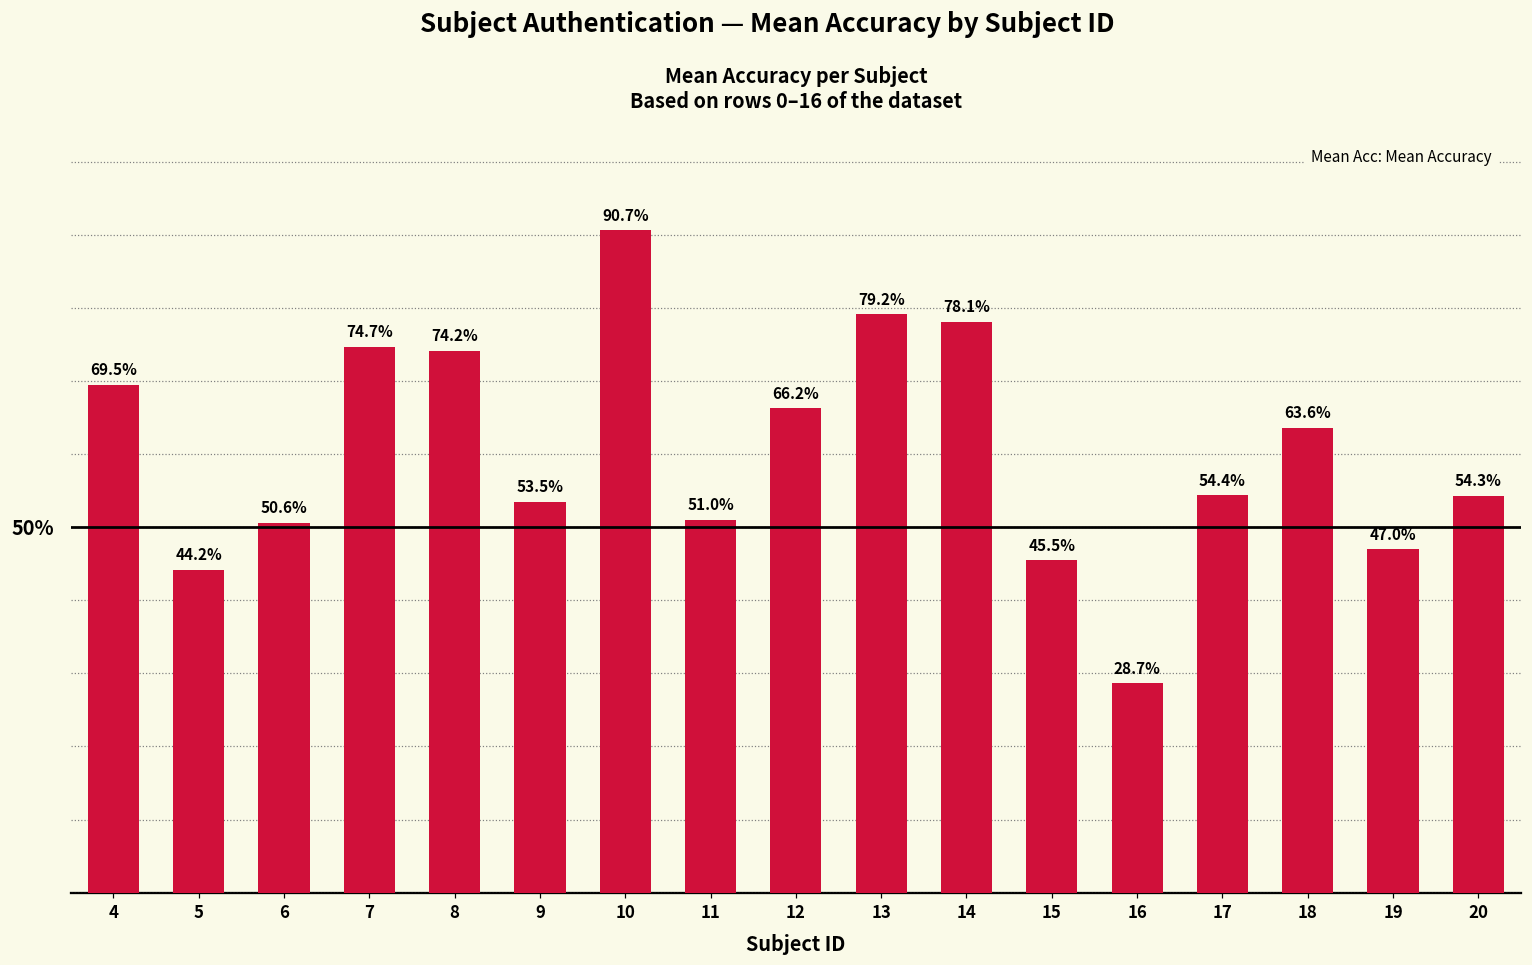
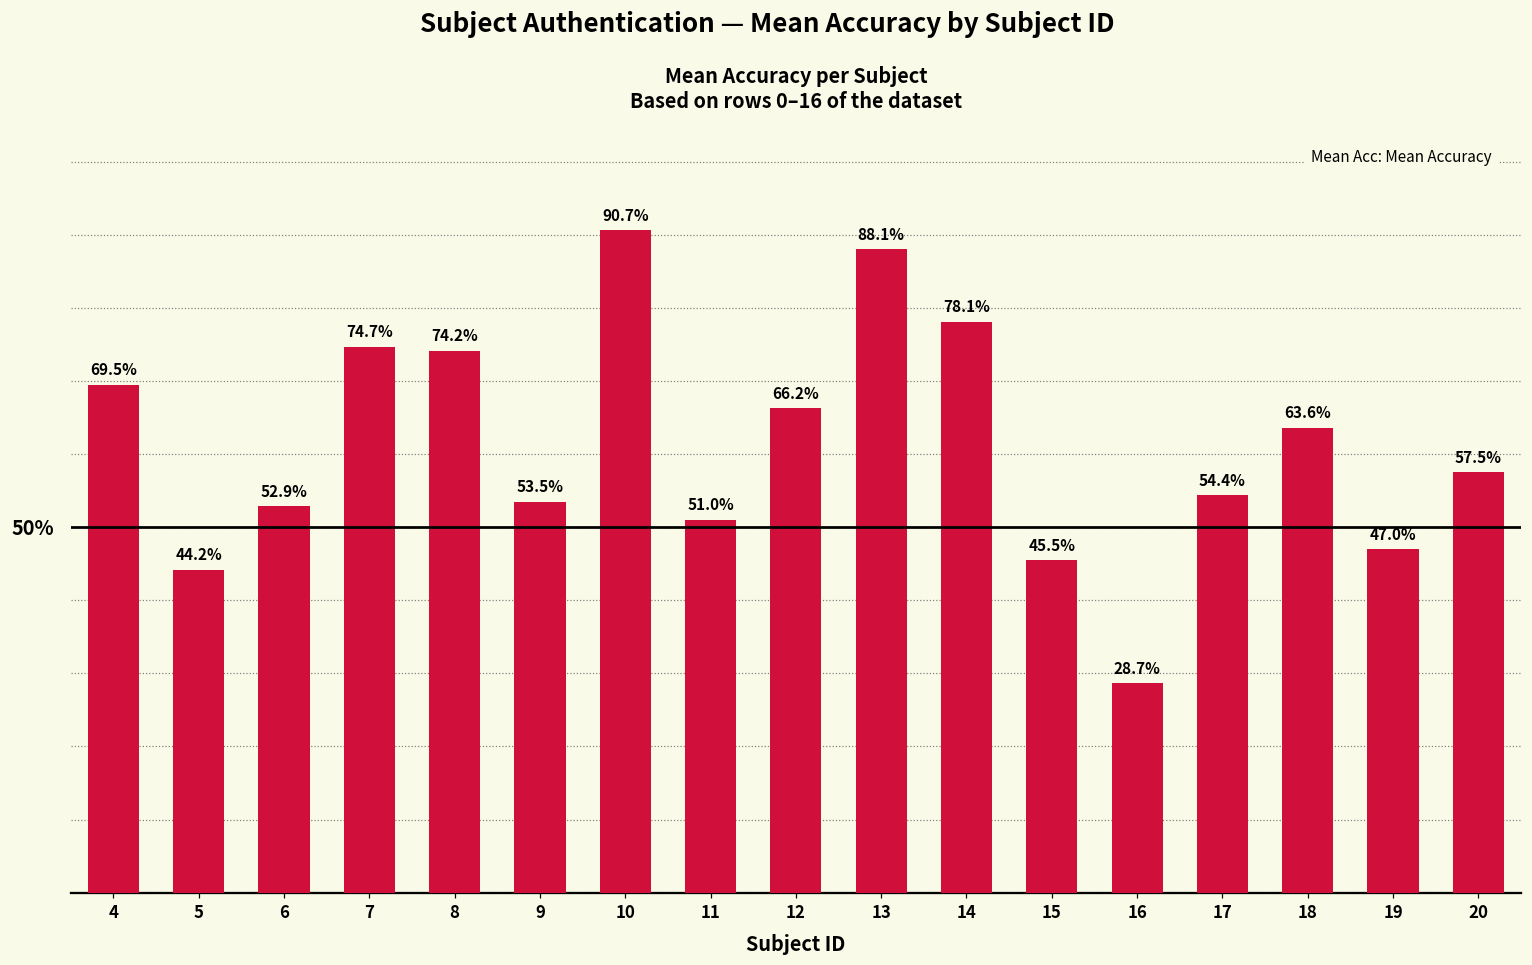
6: 50.6% -> 52.9%
13: 79.2% -> 88.1%
20: 54.3% -> 57.5%
